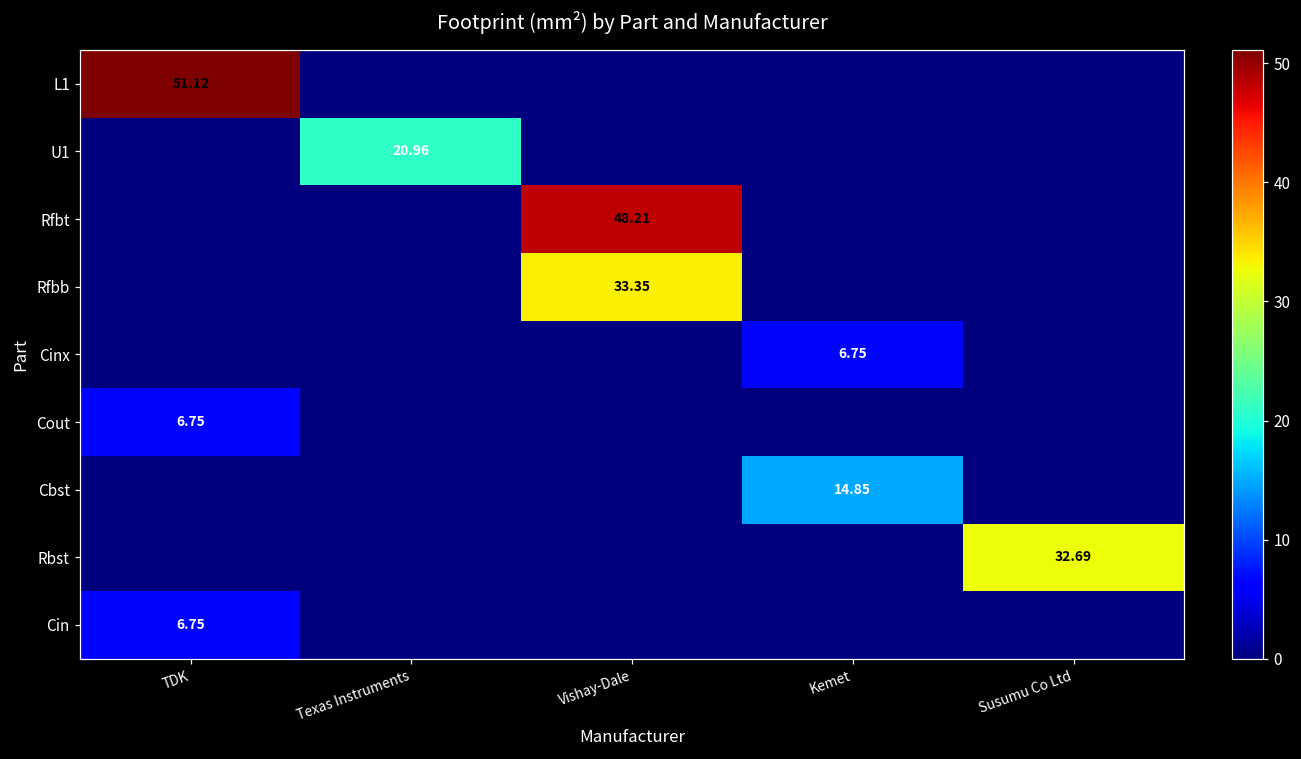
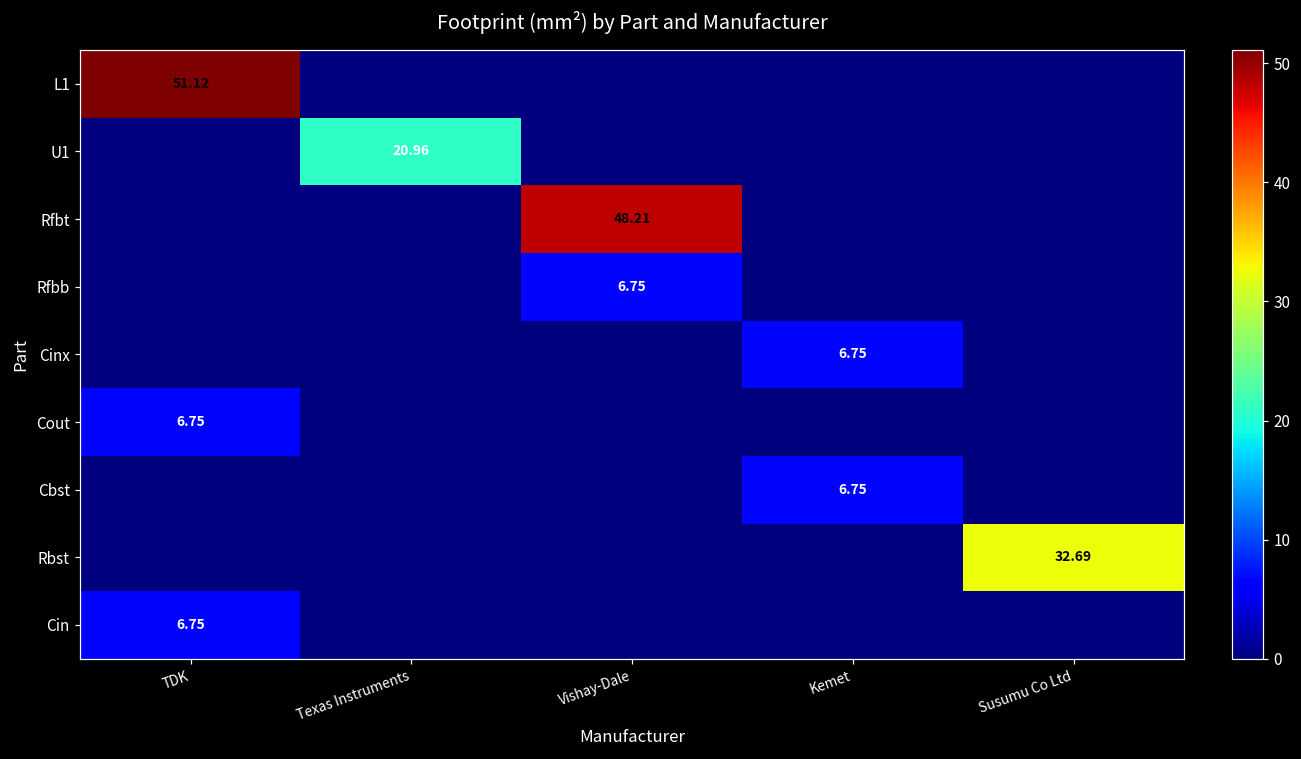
Rfbb, Vishay-Dale: 33.35 -> 6.75
Cbst, Kemet: 14.85 -> 6.75
